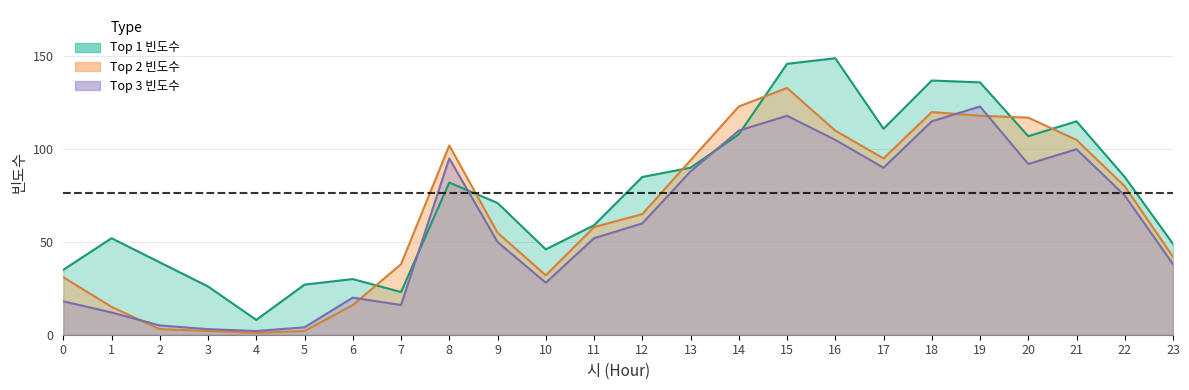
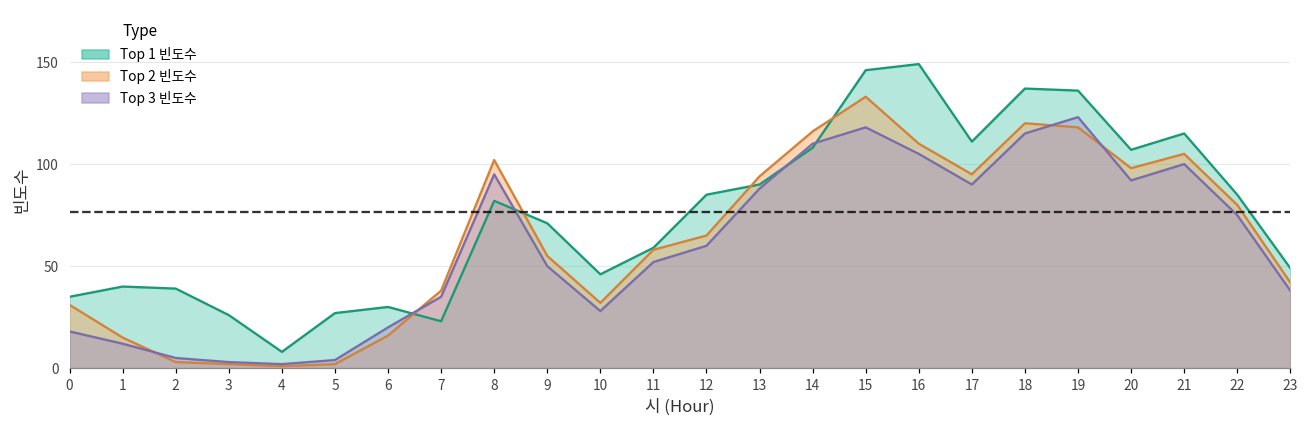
Top 1 빈도수, 1: 52 -> 40
Top 3 빈도수, 7: 16 -> 35
Top 2 빈도수, 14: 123 -> 116
Top 2 빈도수, 20: 117 -> 98
